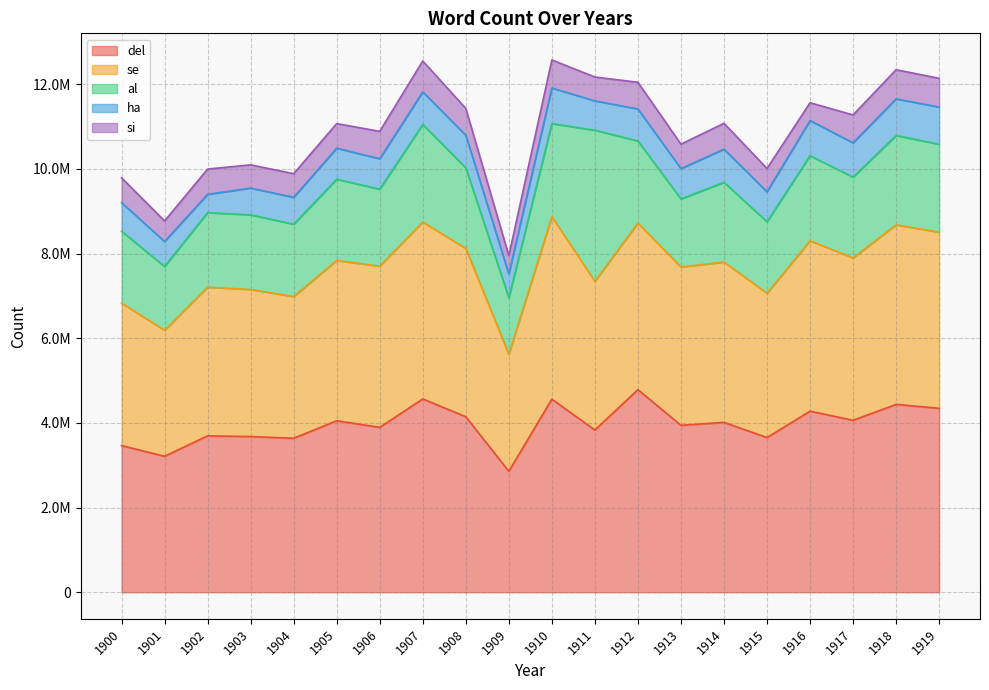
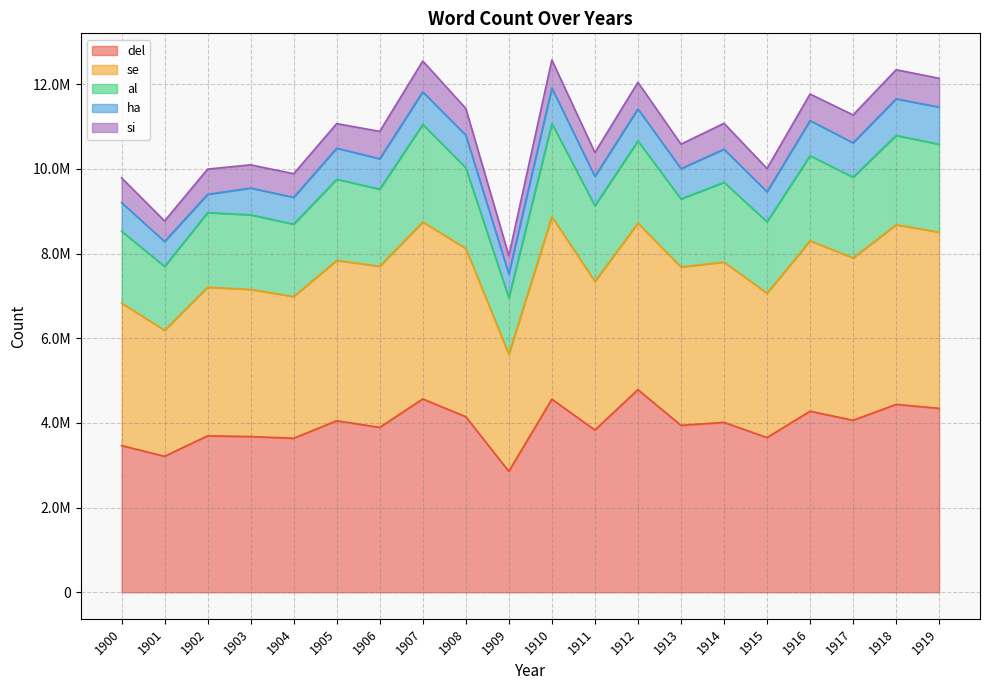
al, 1911: 3600000 -> 1800000
si, 1916: 400000 -> 600000
